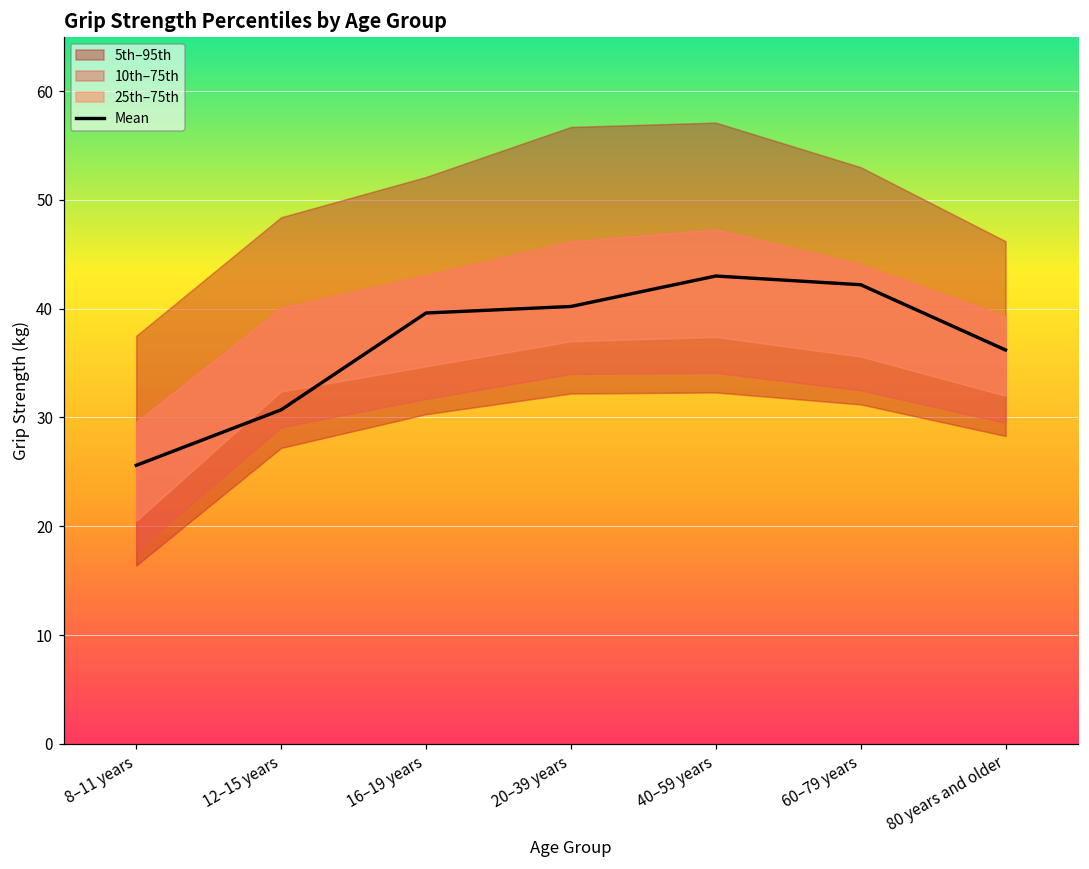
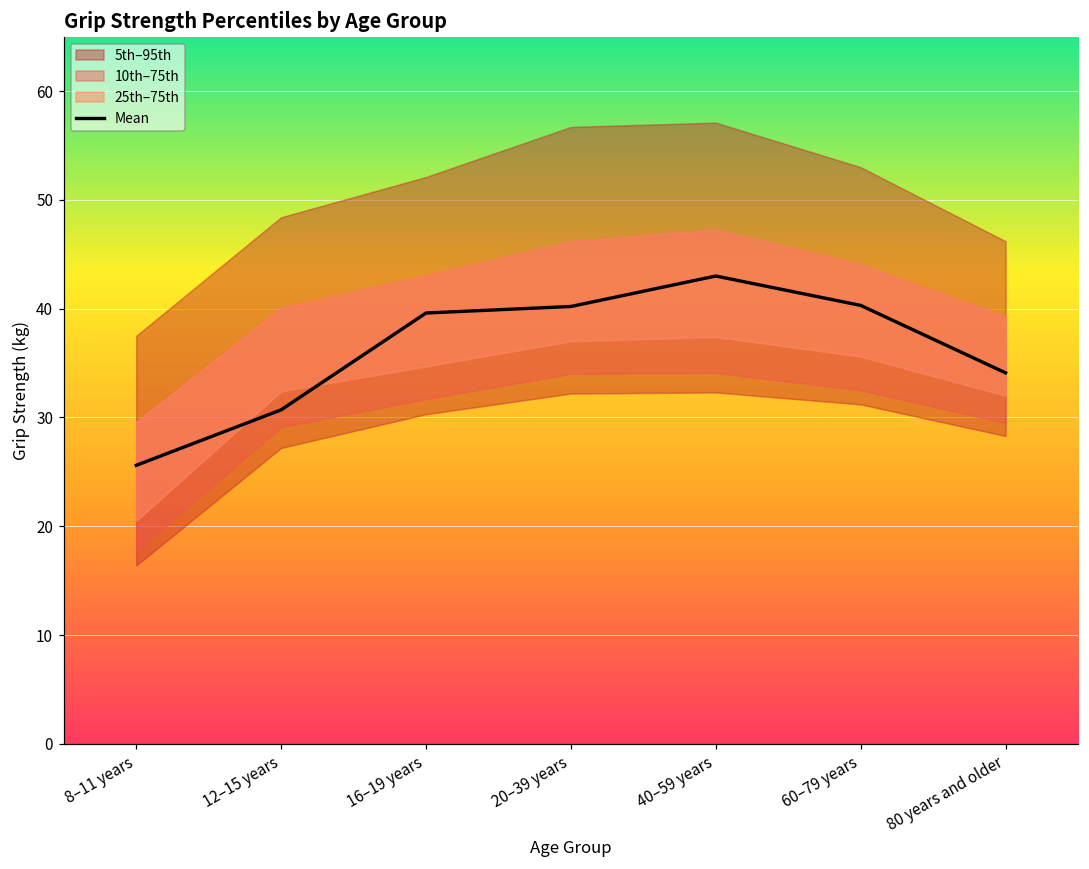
Mean, 60–79 years: 42 -> 40
Mean, 80 years and older: 36 -> 34
